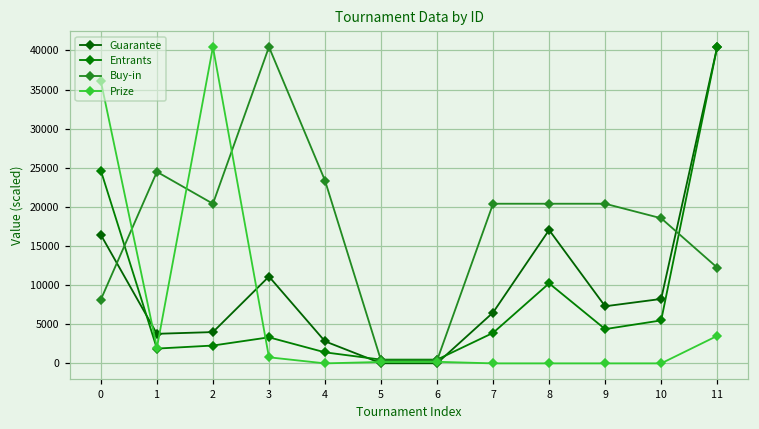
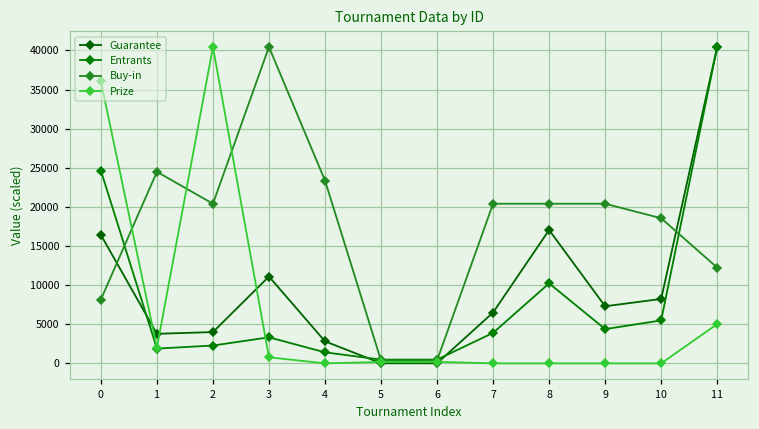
Prize, 11: 4000 -> 5000
